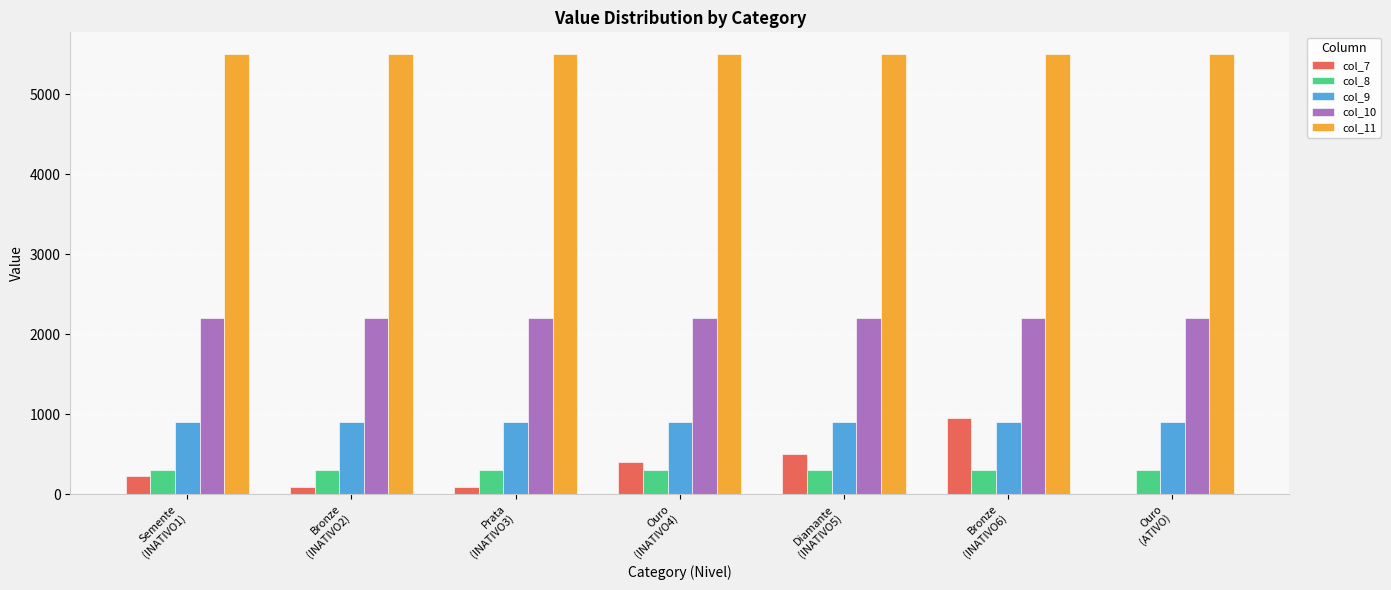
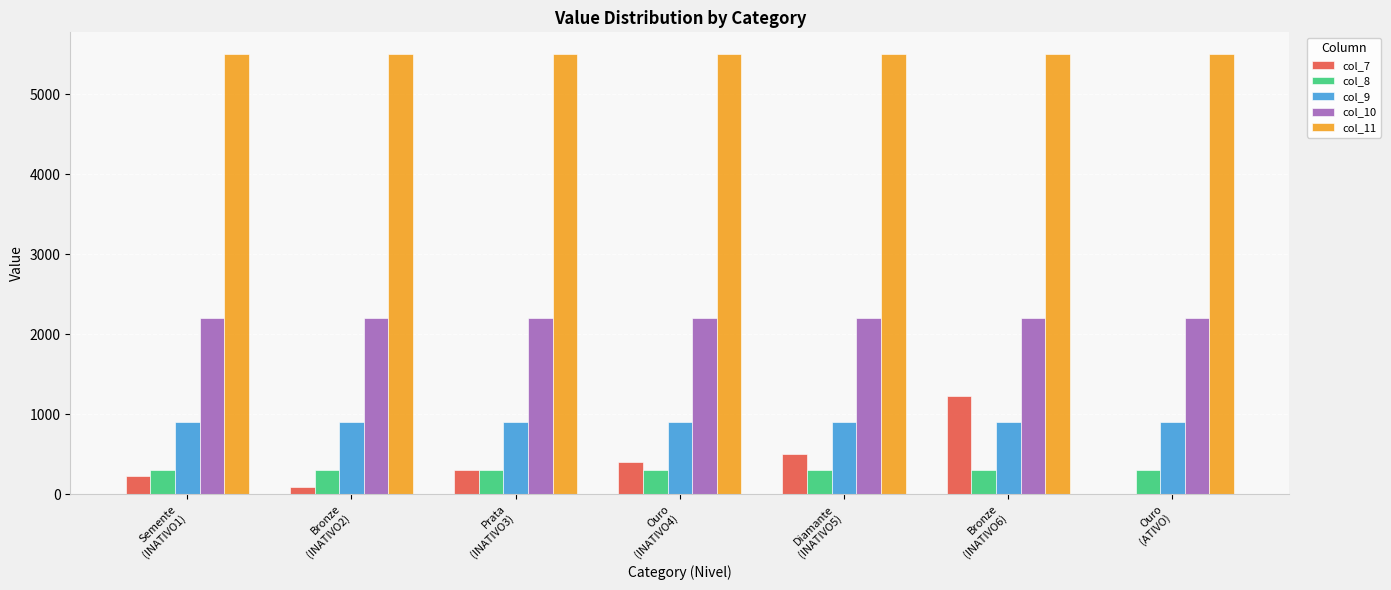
col_7, Prata (INATIVO3): 100 -> 300
col_7, Bronze (INATIVO6): 1000 -> 1200
